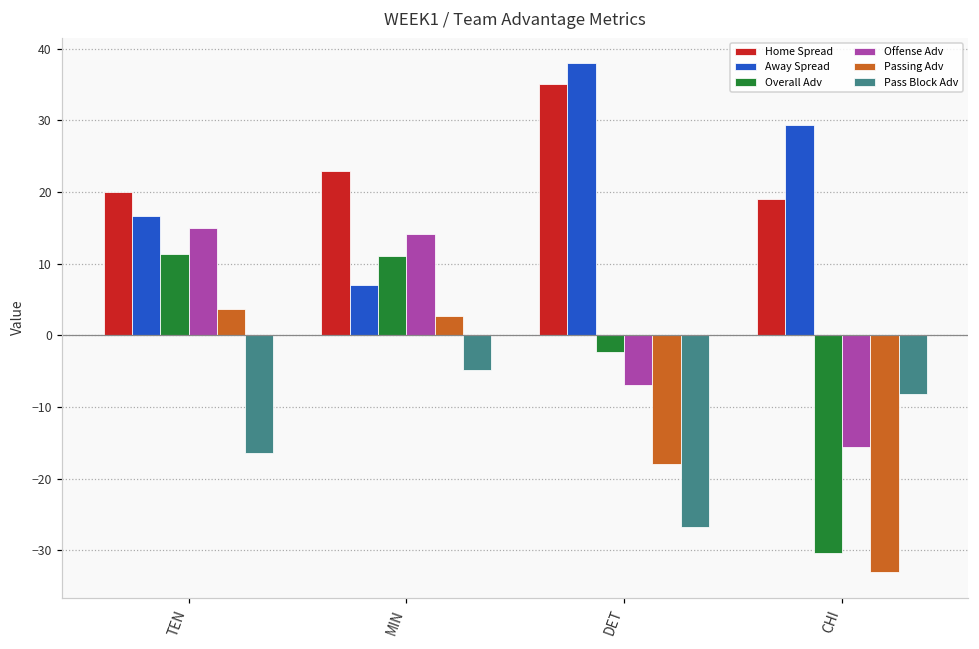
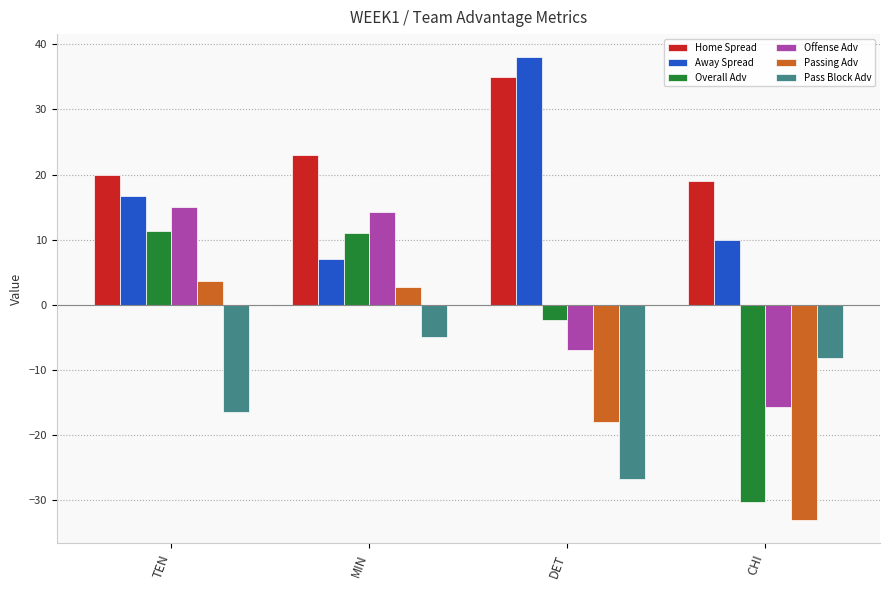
Away Spread, CHI: 29 -> 10
